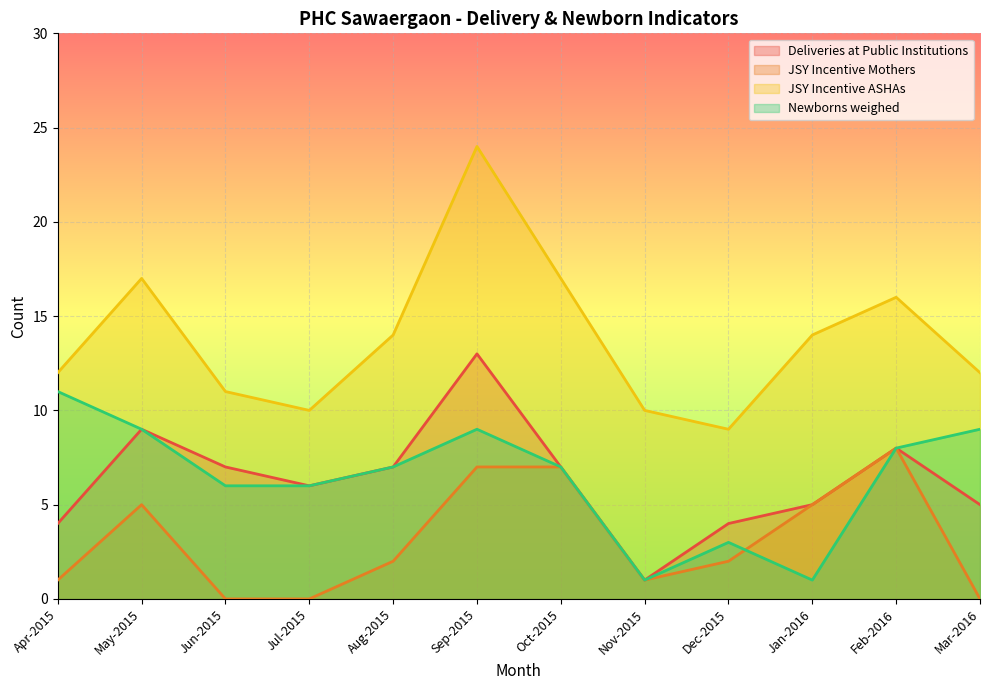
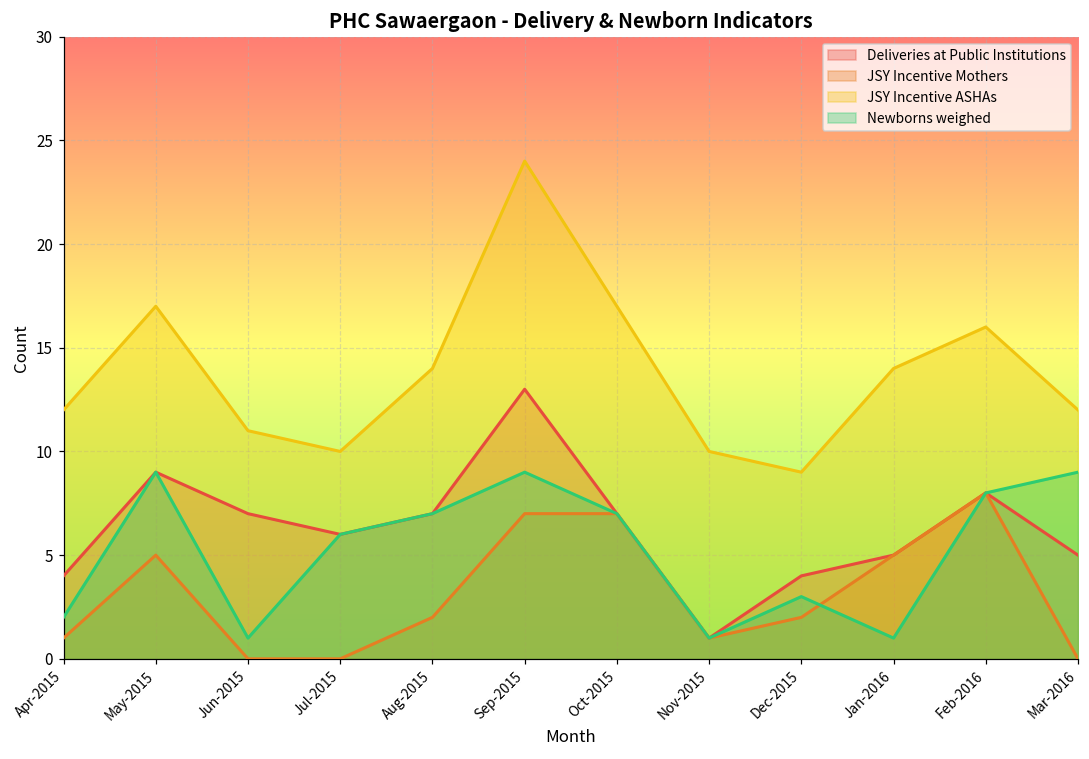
Newborns weighed, Apr-2015: 11 -> 2
Newborns weighed, Jun-2015: 6 -> 1
